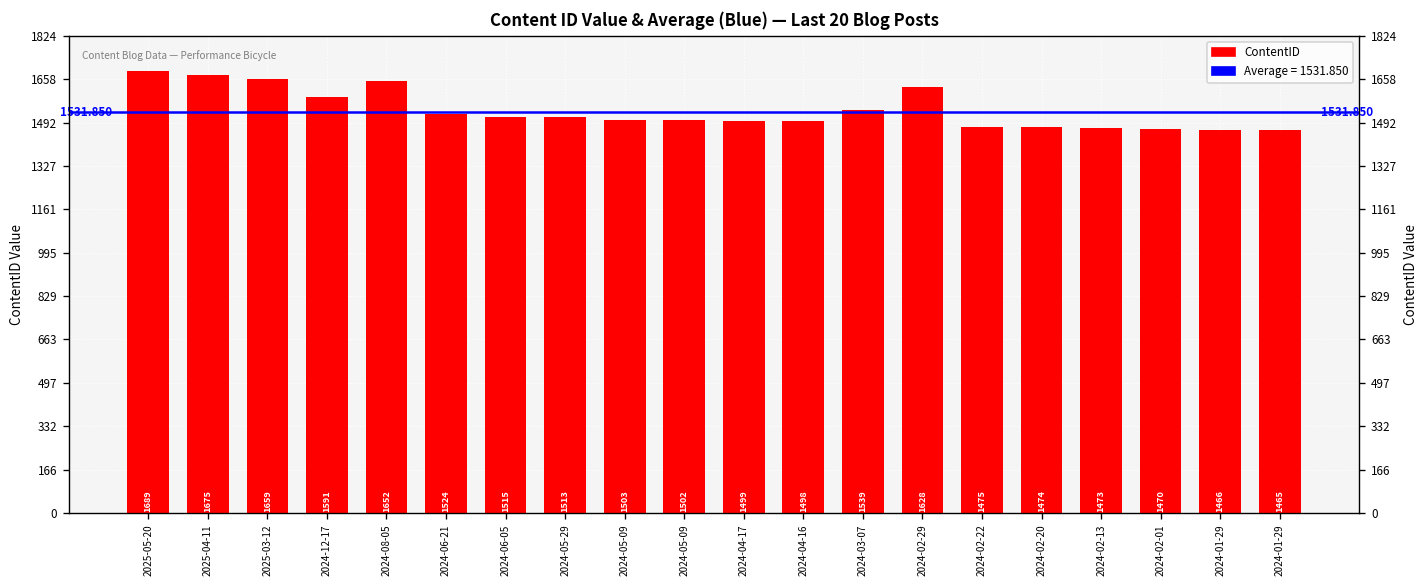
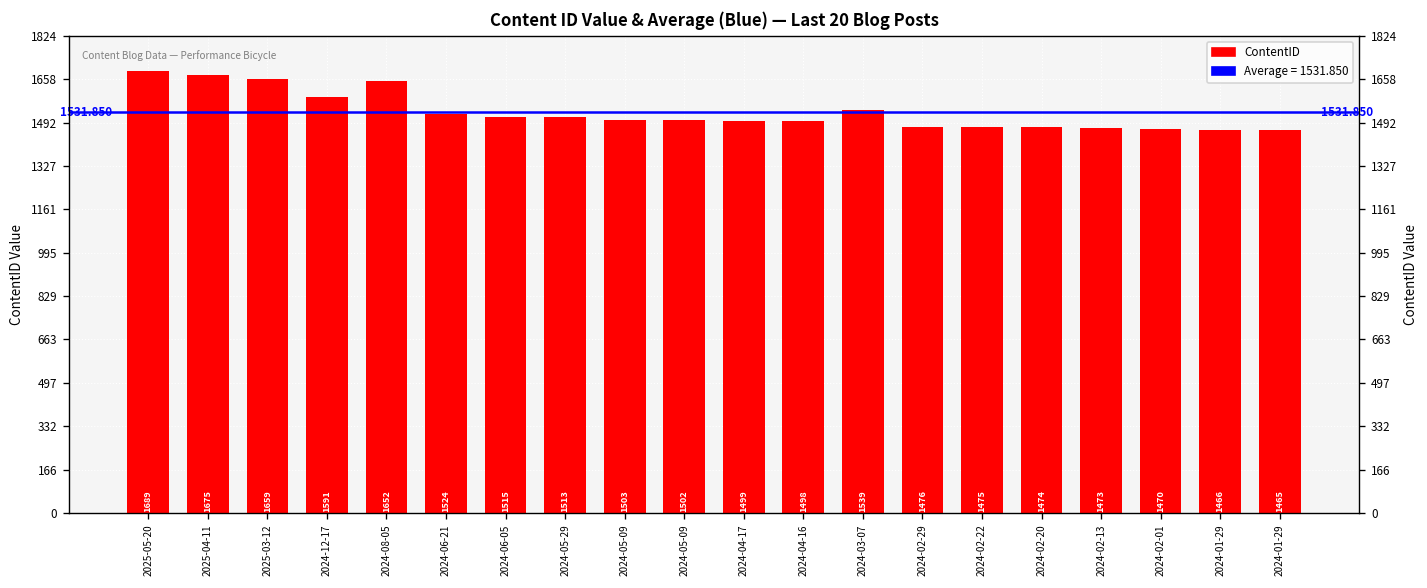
2024-02-29: 1628 -> 1476
